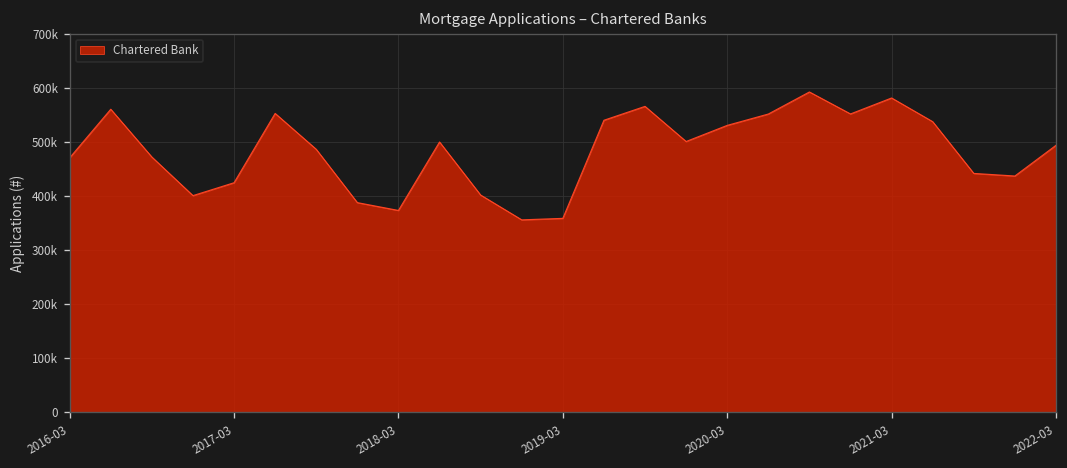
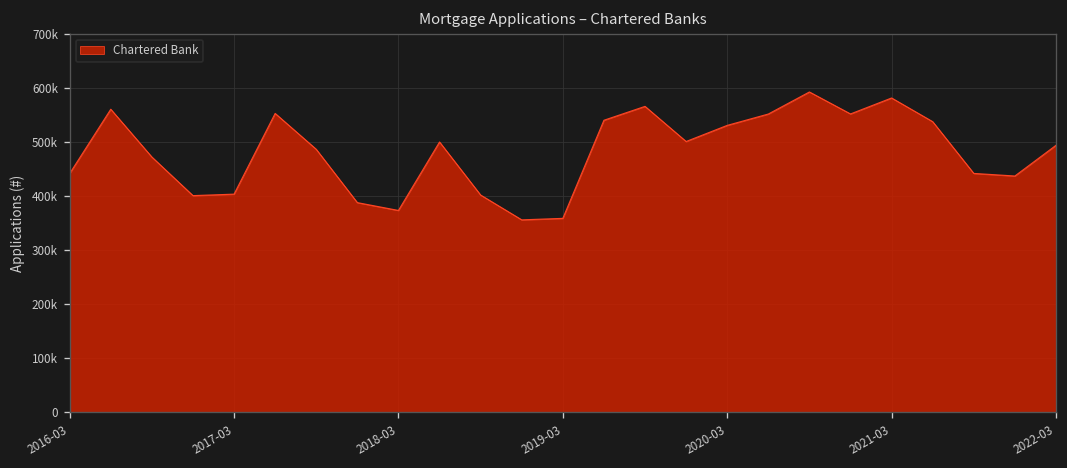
2016-03: 470000 -> 440000
2017-03: 420000 -> 400000
